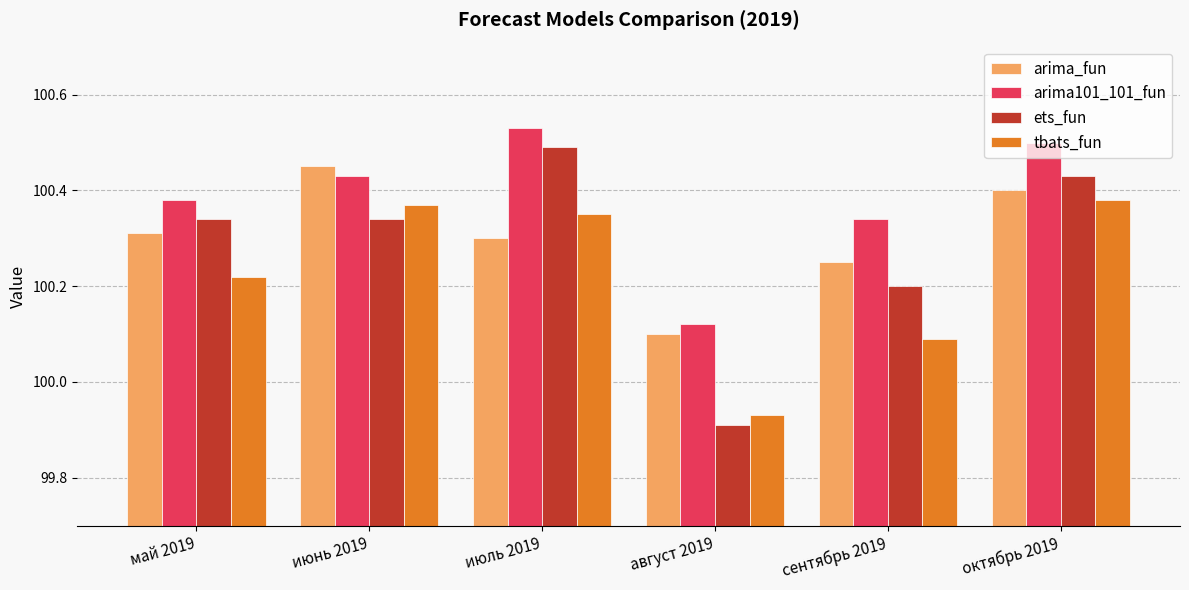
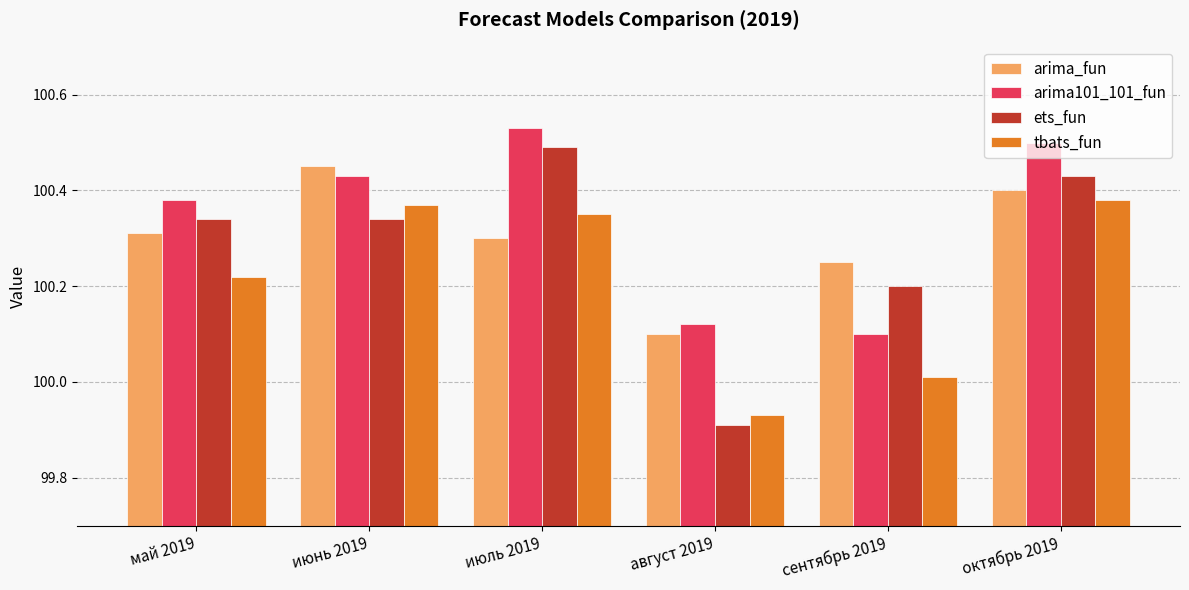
arima101_101_fun, сентябрь 2019: 100.34 -> 100.10
tbats_fun, сентябрь 2019: 100.09 -> 100.01
